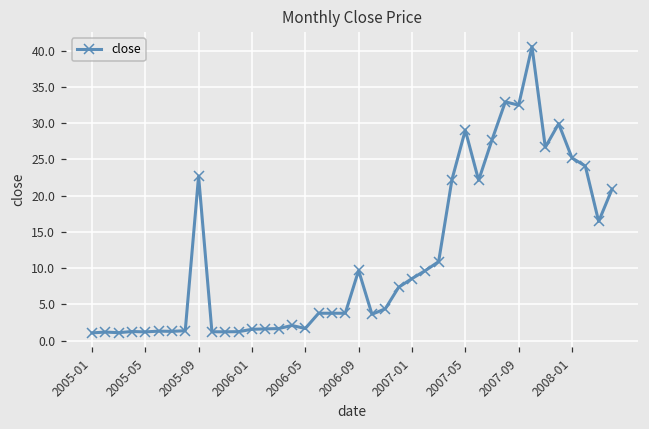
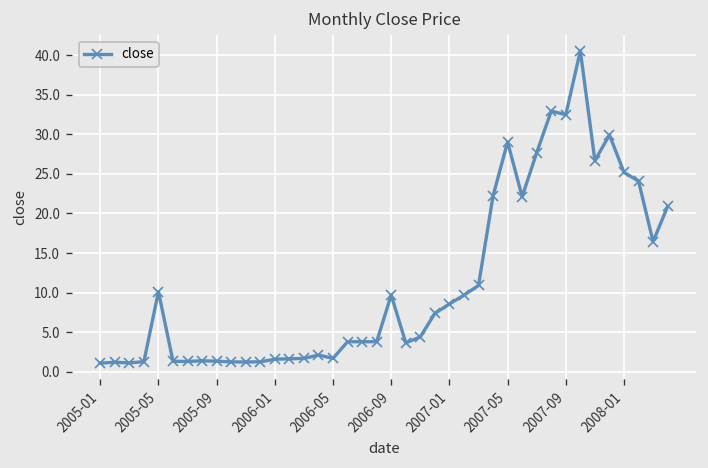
2005-05: 1 -> 10
2005-09: 23 -> 1
